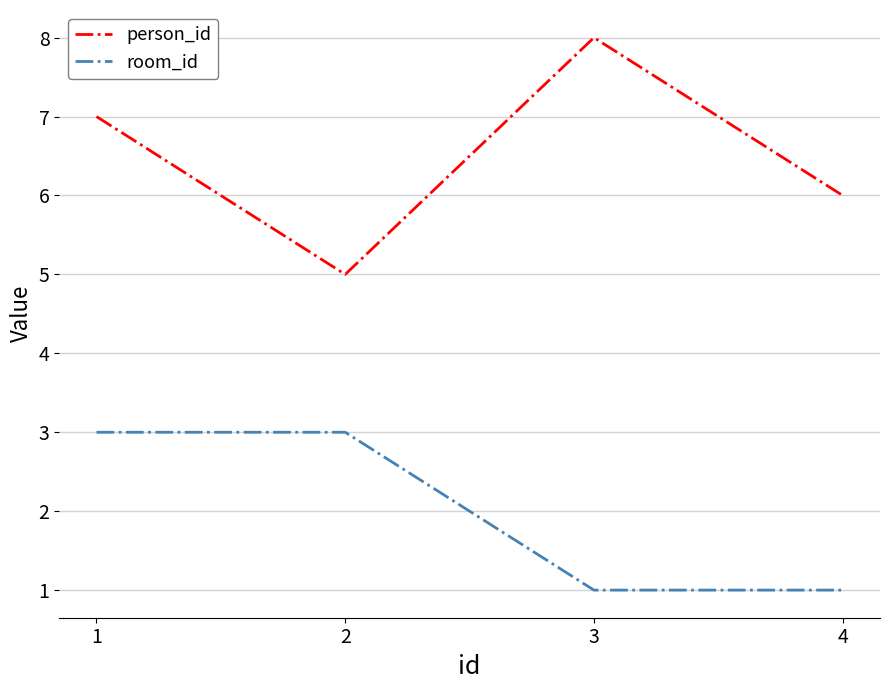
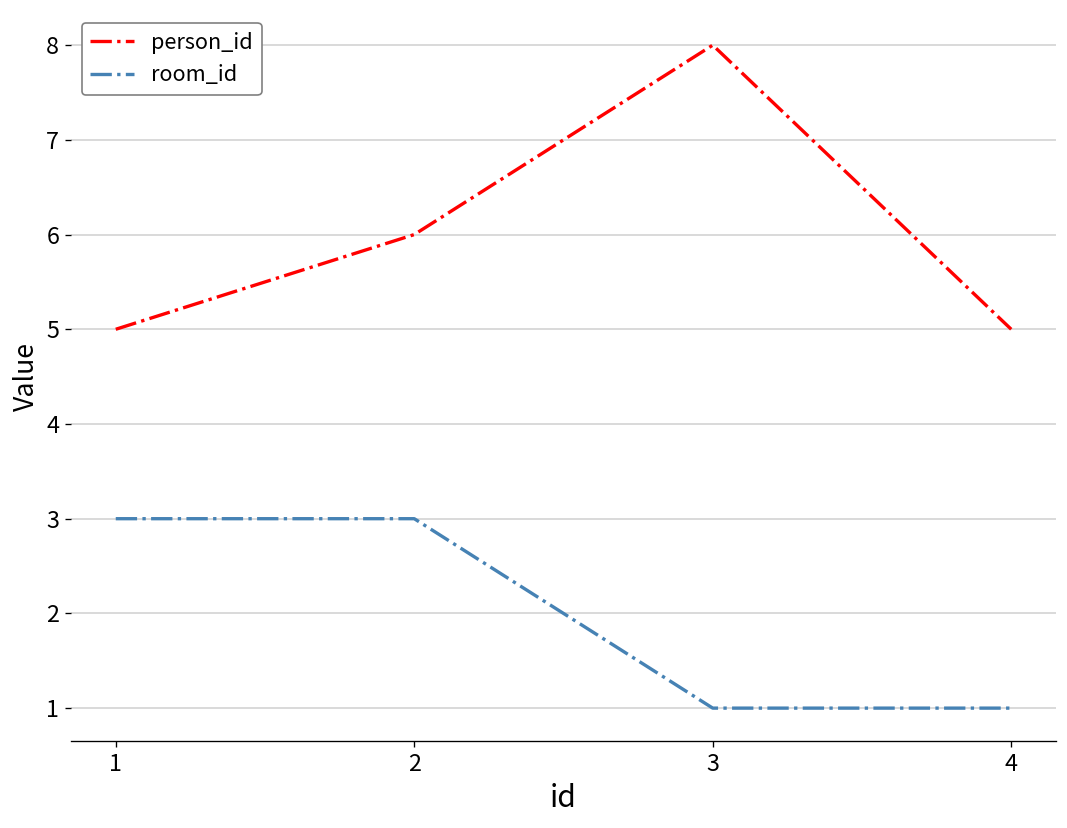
person_id, 1: 7 -> 5
person_id, 2: 5 -> 6
person_id, 4: 6 -> 5
